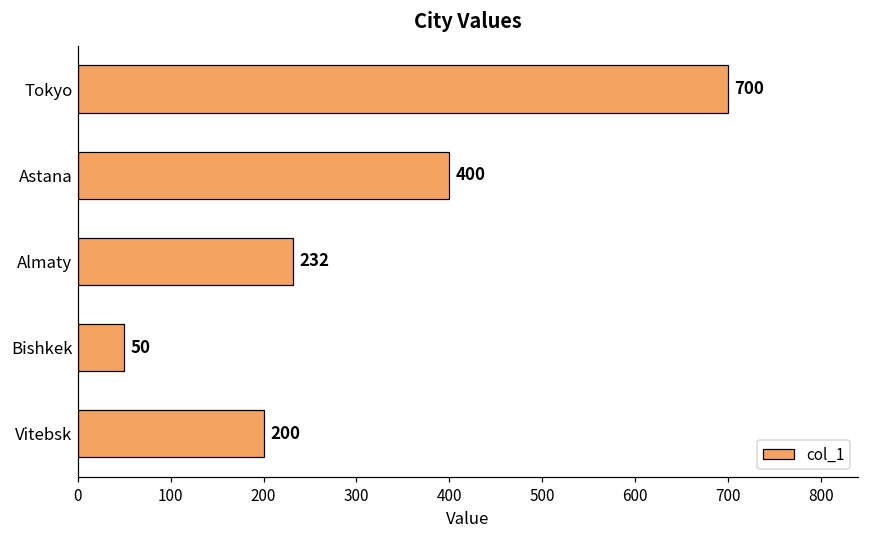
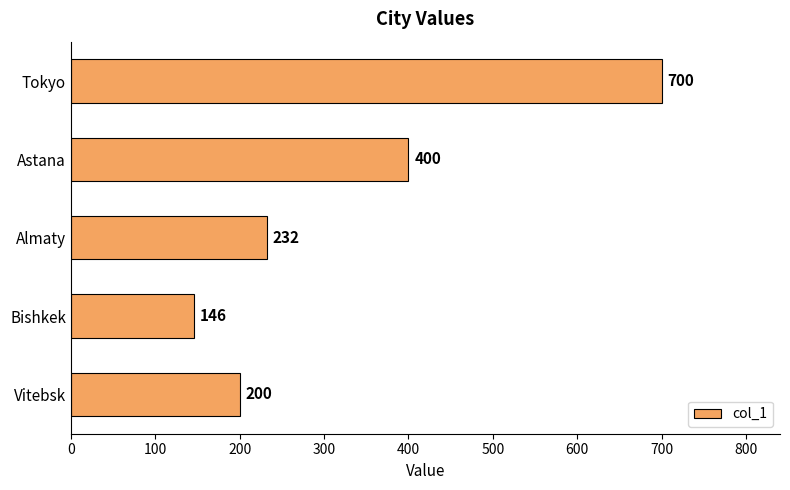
Bishkek: 50 -> 146
